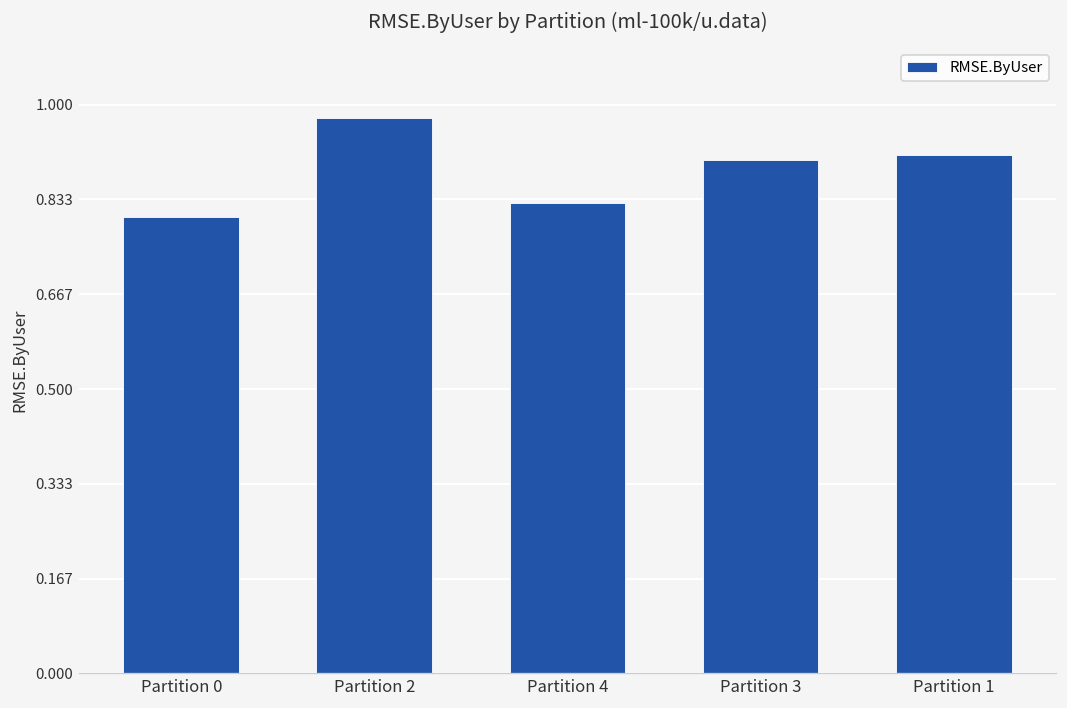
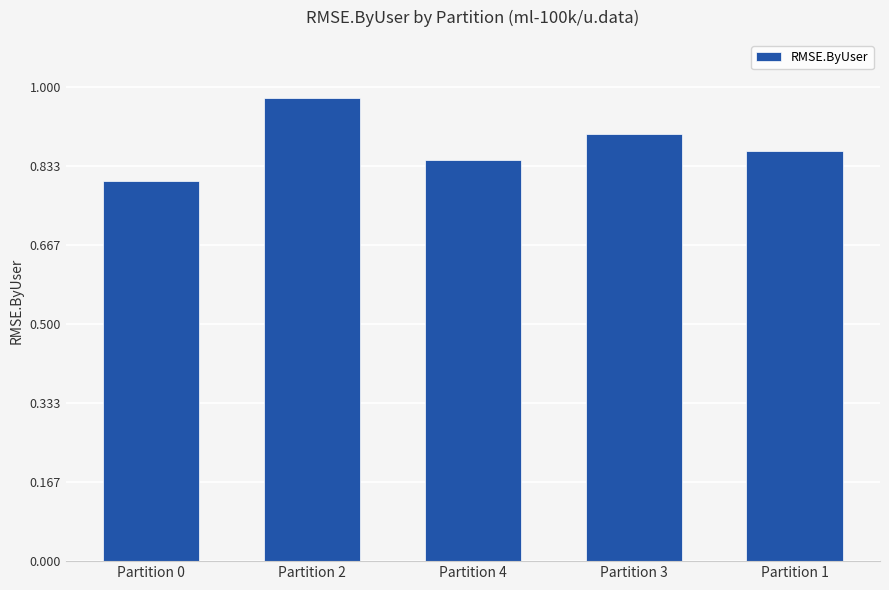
Partition 4: 0.83 -> 0.85
Partition 1: 0.91 -> 0.87
